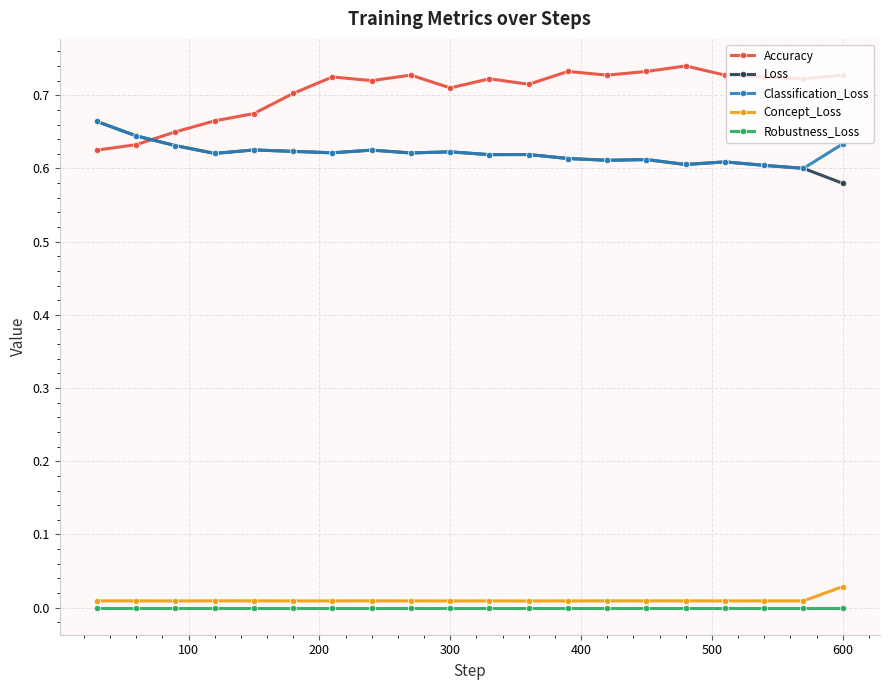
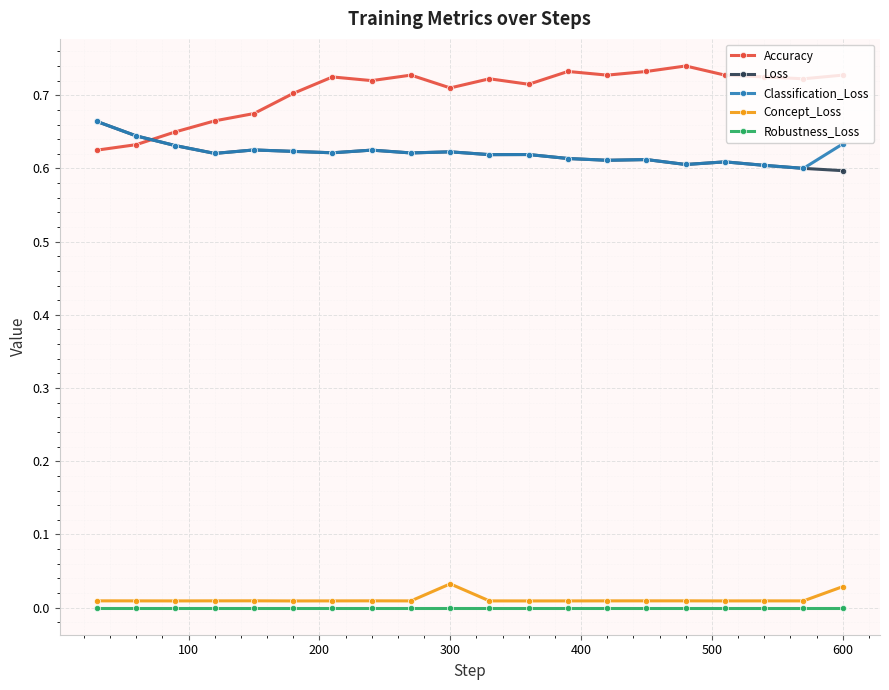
Concept_Loss, 300: 0.01 -> 0.03
Loss, 600: 0.58 -> 0.60
